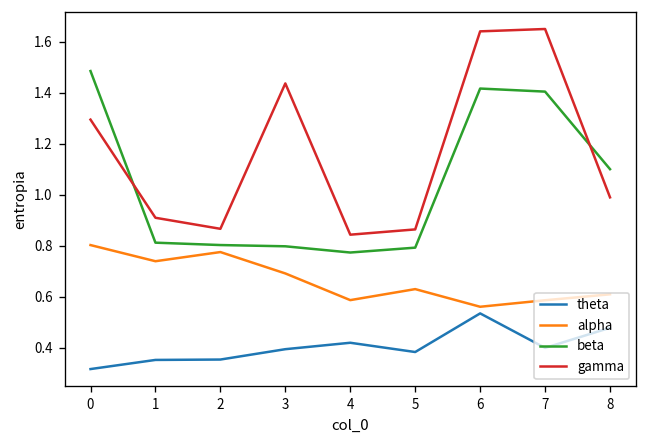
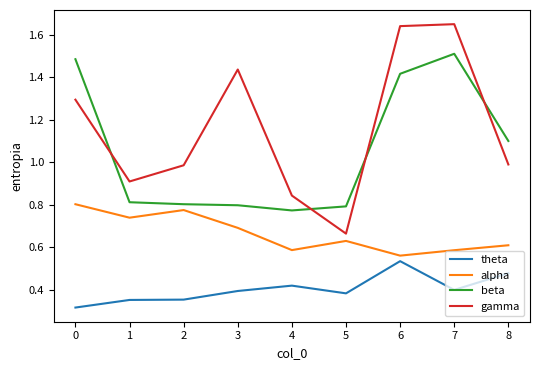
gamma, 2: 0.87 -> 0.99
gamma, 5: 0.86 -> 0.66
beta, 7: 1.40 -> 1.51
